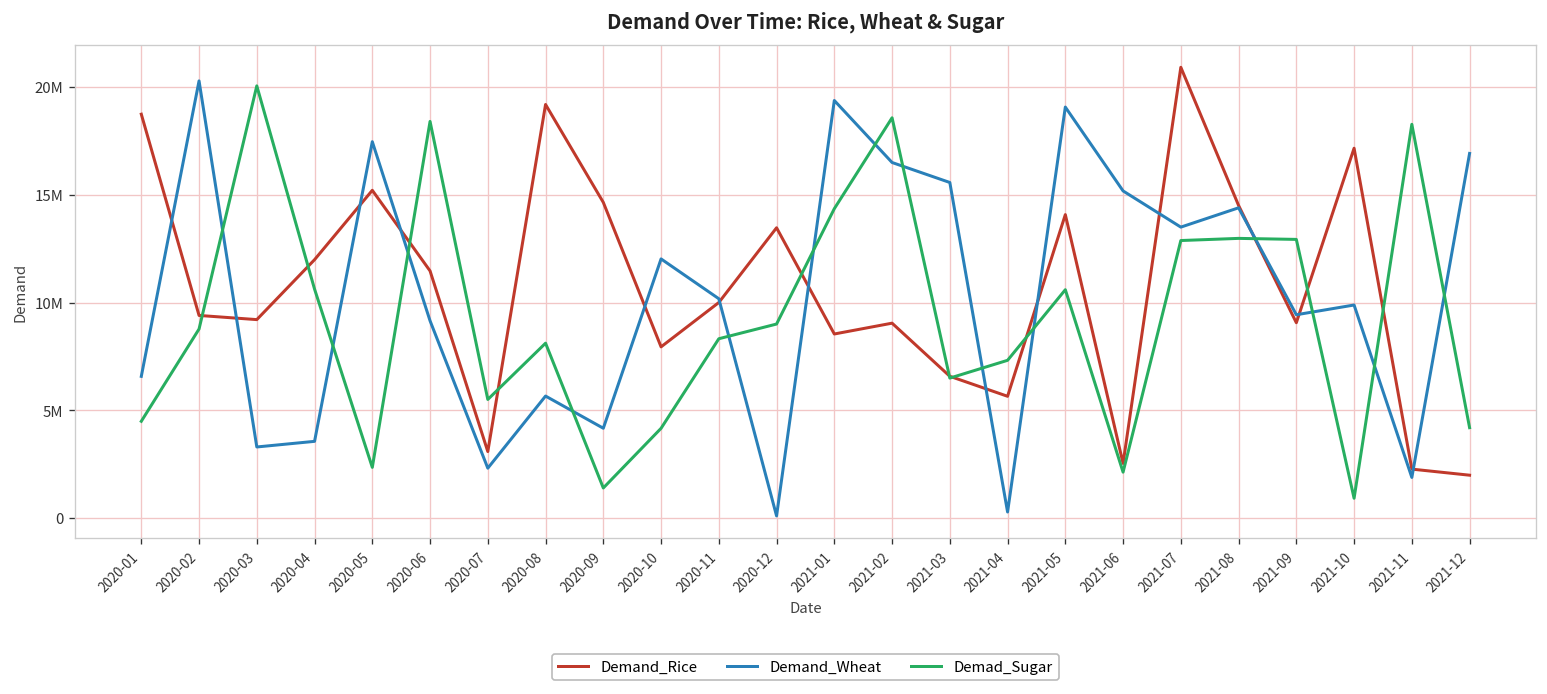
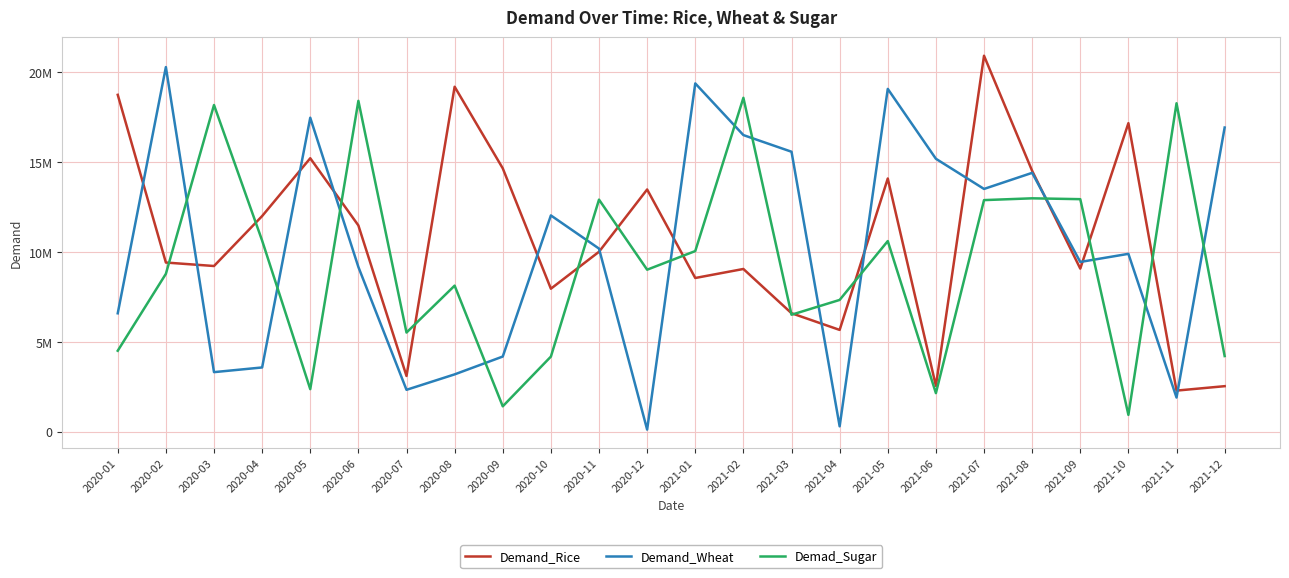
Demad_Sugar, 2020-03: 20100000 -> 18200000
Demand_Wheat, 2020-08: 5700000 -> 3200000
Demad_Sugar, 2020-11: 8300000 -> 12900000
Demad_Sugar, 2021-01: 14400000 -> 10000000
Demand_Rice, 2021-12: 2000000 -> 2500000
